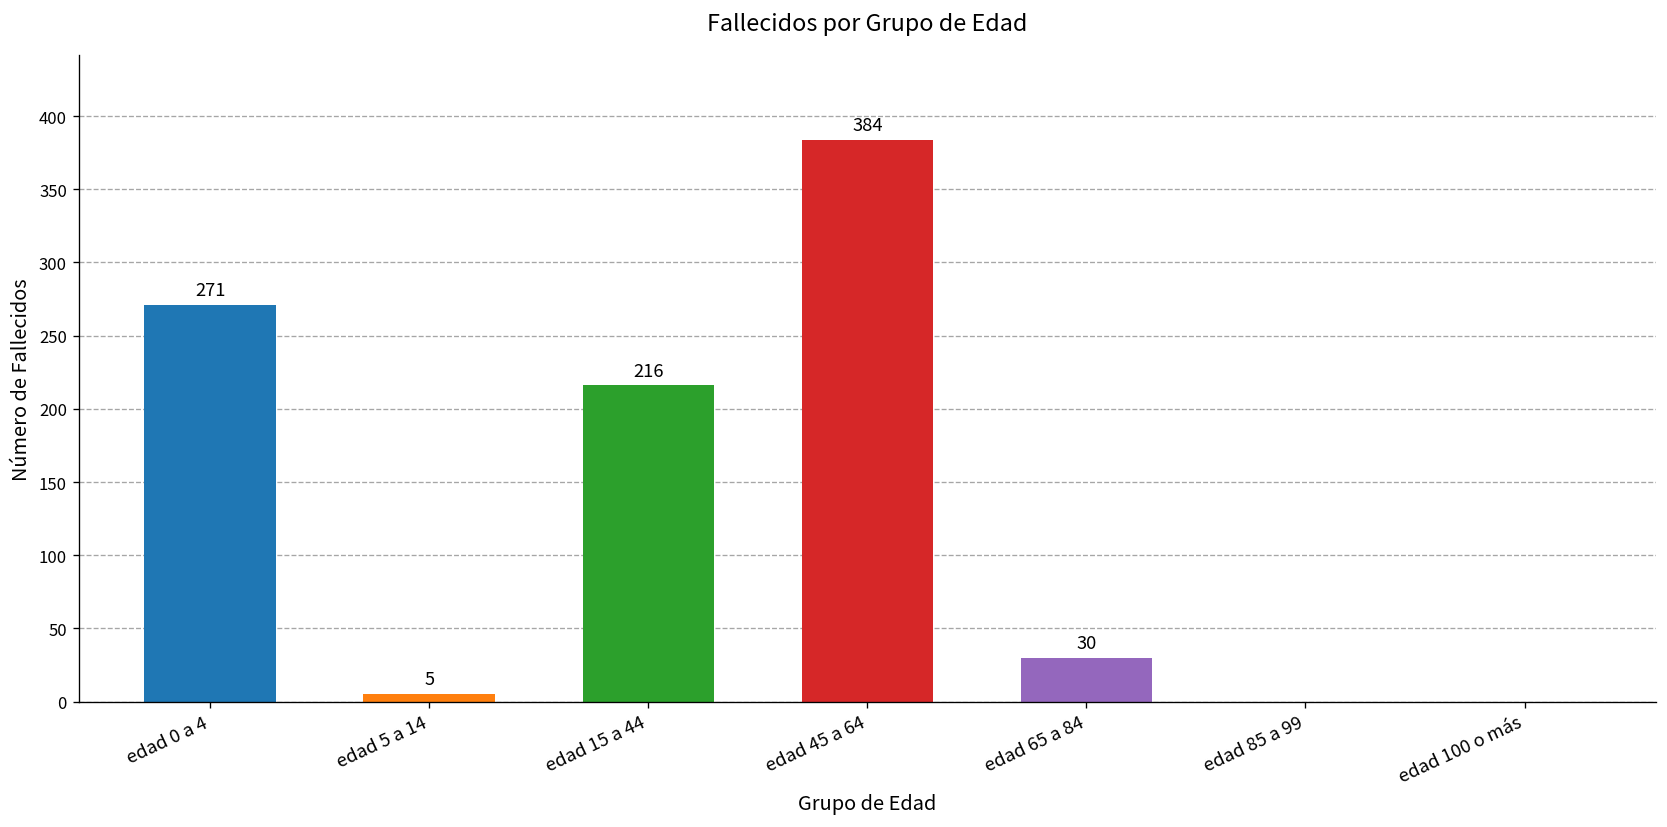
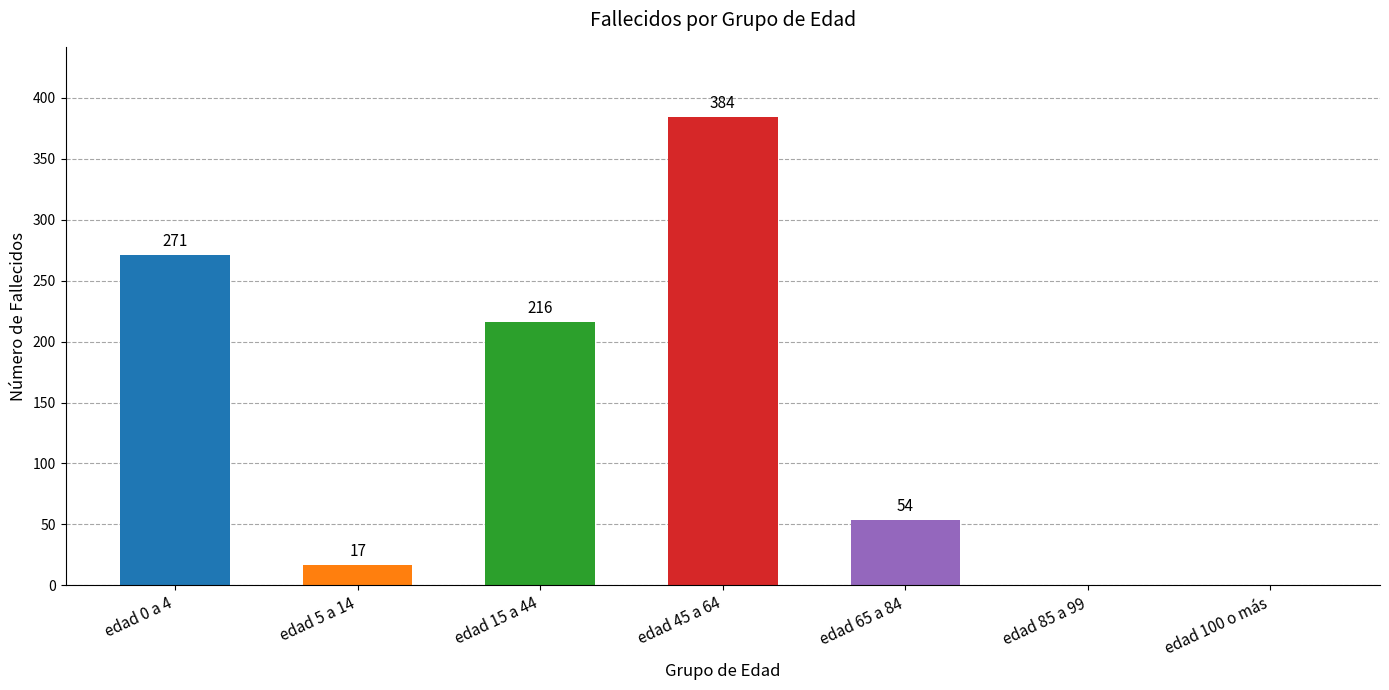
edad 5 a 14: 5 -> 17
edad 65 a 84: 30 -> 54
